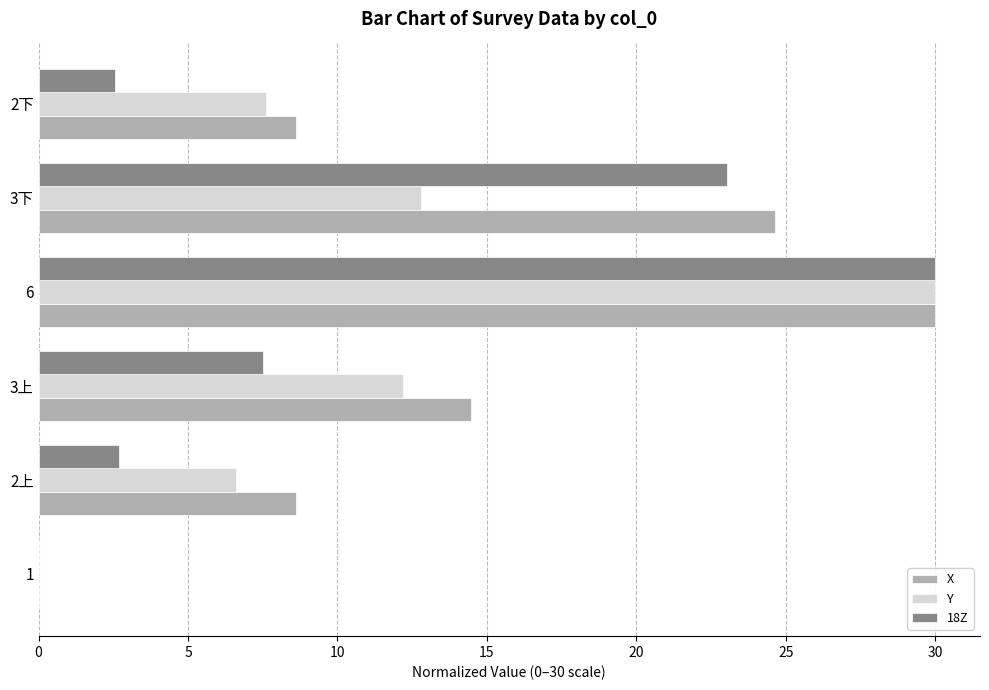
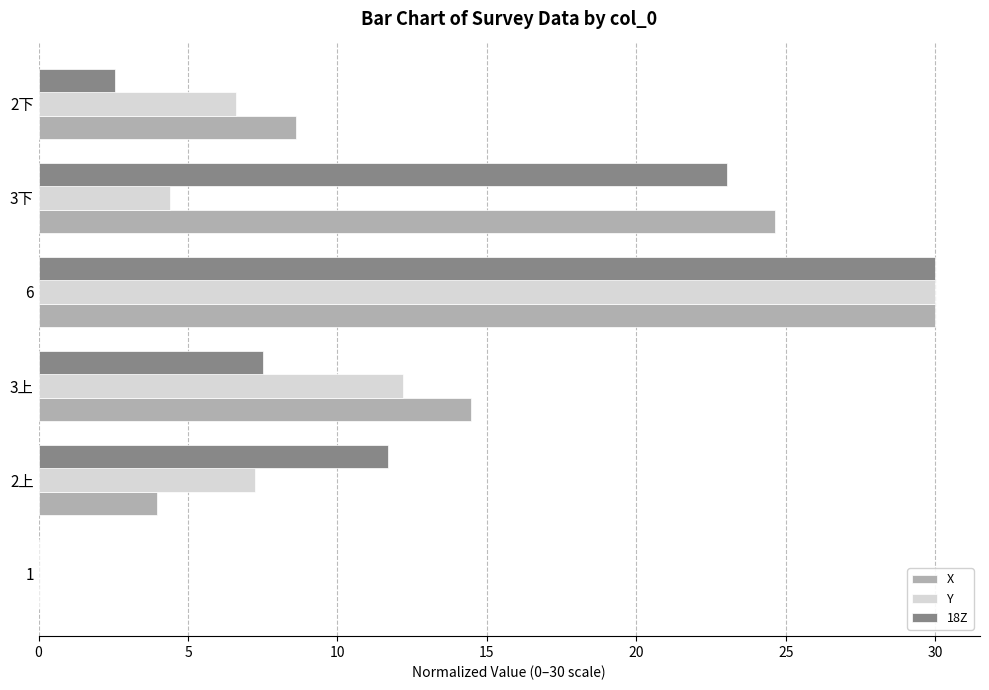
Y, 2下: 7.6 -> 6.6
Y, 3下: 12.8 -> 4.4
18Z, 2上: 2.7 -> 11.7
Y, 2上: 6.6 -> 7.2
X, 2上: 8.6 -> 4.0
